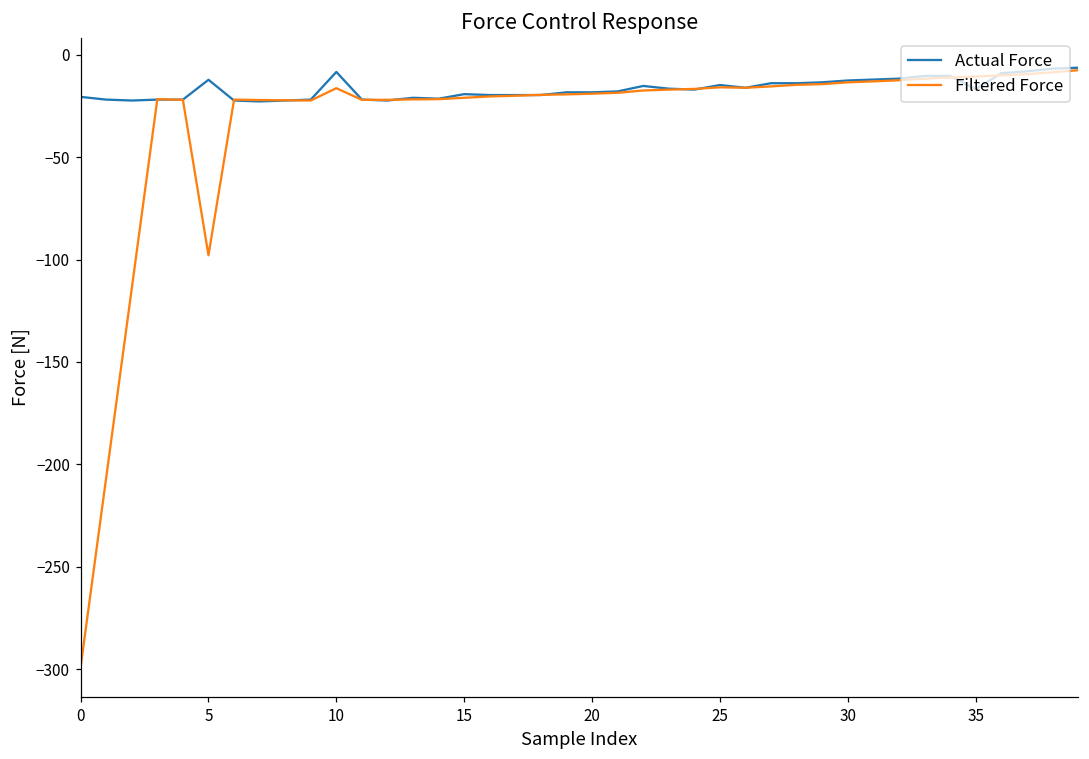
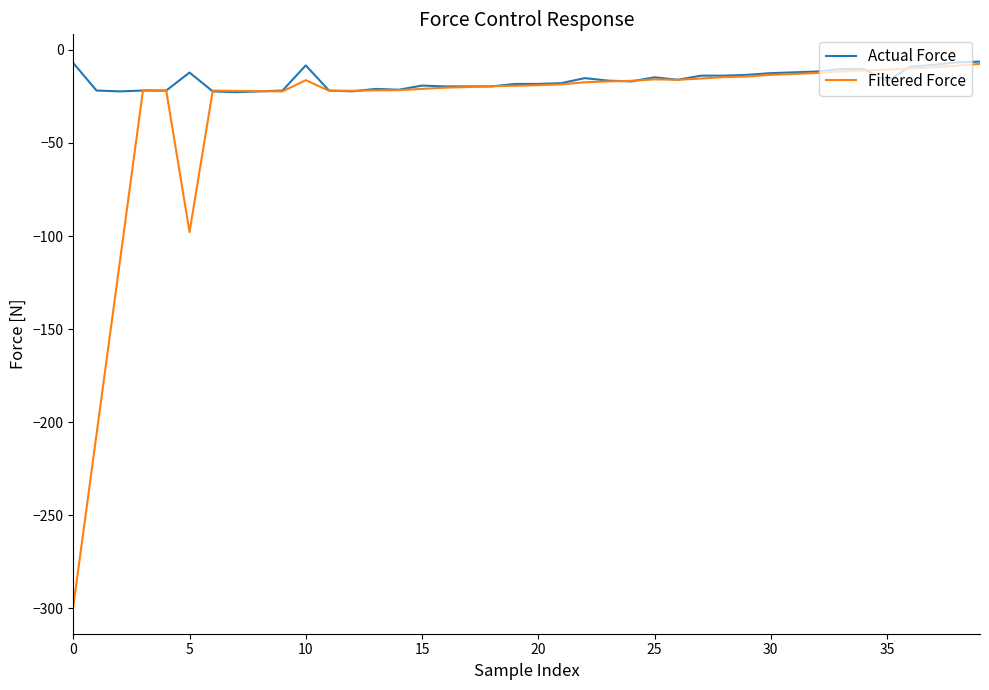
Actual Force, 0: -21 -> -7
